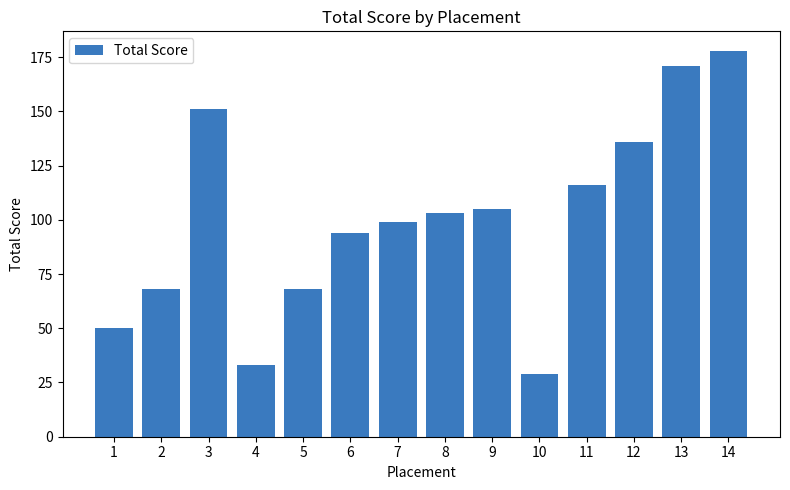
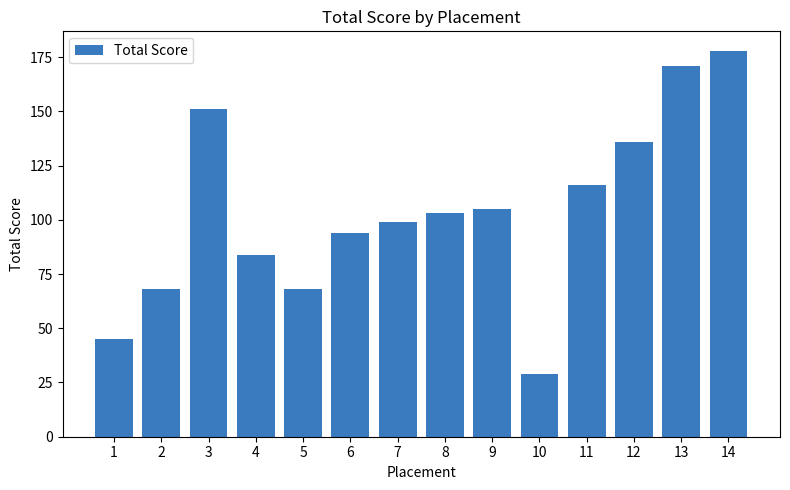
1: 50 -> 45
4: 33 -> 84
